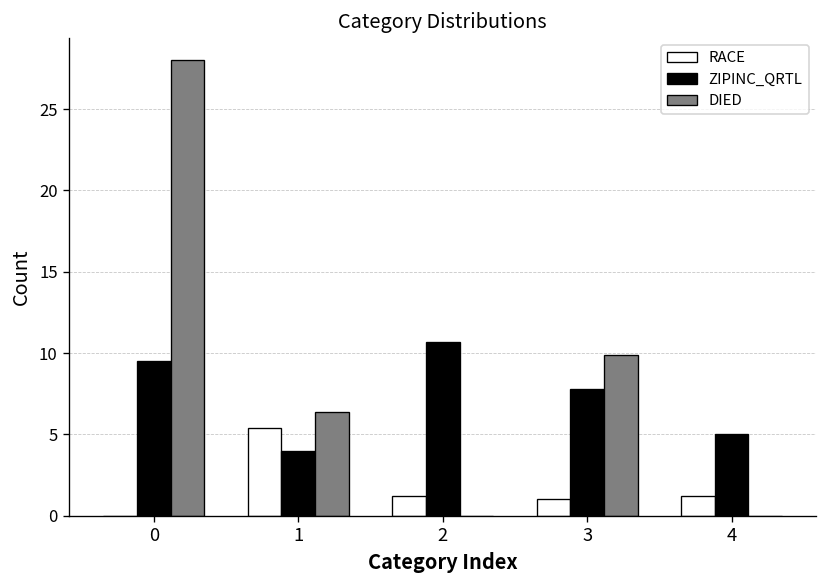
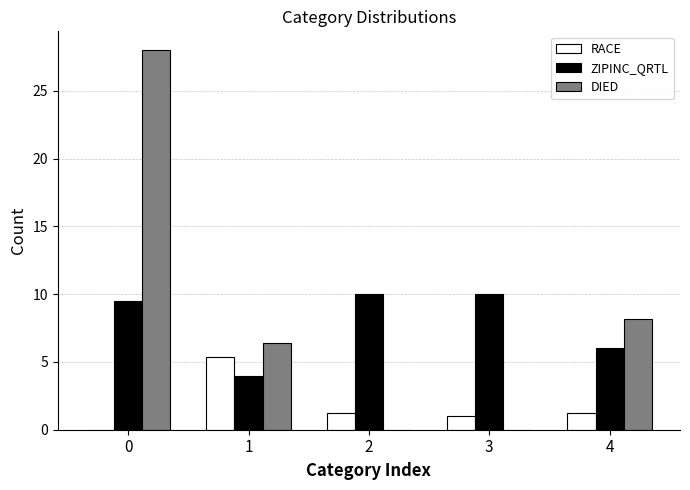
ZIPINC_QRTL, 2: 10.7 -> 10.0
ZIPINC_QRTL, 3: 7.8 -> 10.0
DIED, 3: 9.9 -> 0.0
ZIPINC_QRTL, 4: 5 -> 6
DIED, 4: 0.0 -> 8.2
